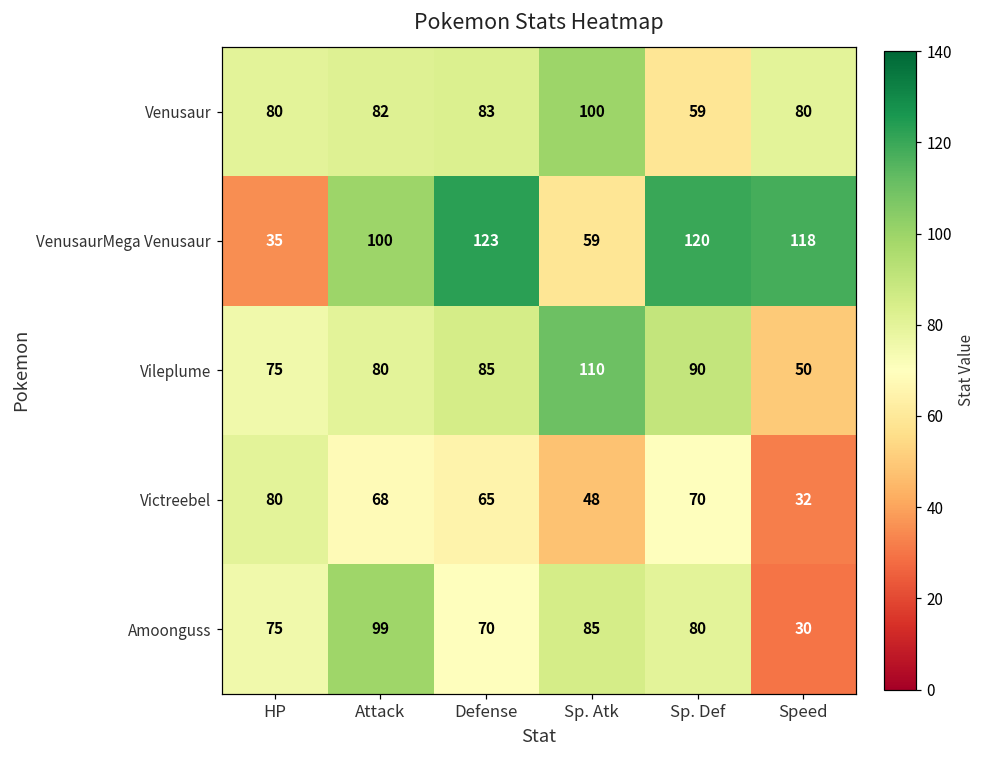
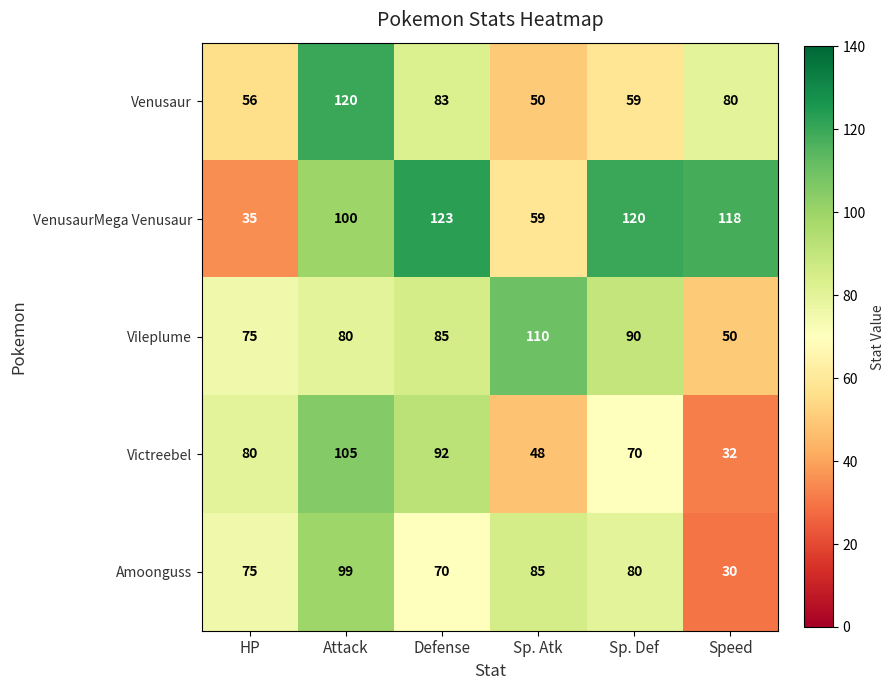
Venusaur, HP: 80 -> 56
Venusaur, Attack: 82 -> 120
Venusaur, Sp. Atk: 100 -> 50
Victreebel, Attack: 68 -> 105
Victreebel, Defense: 65 -> 92
